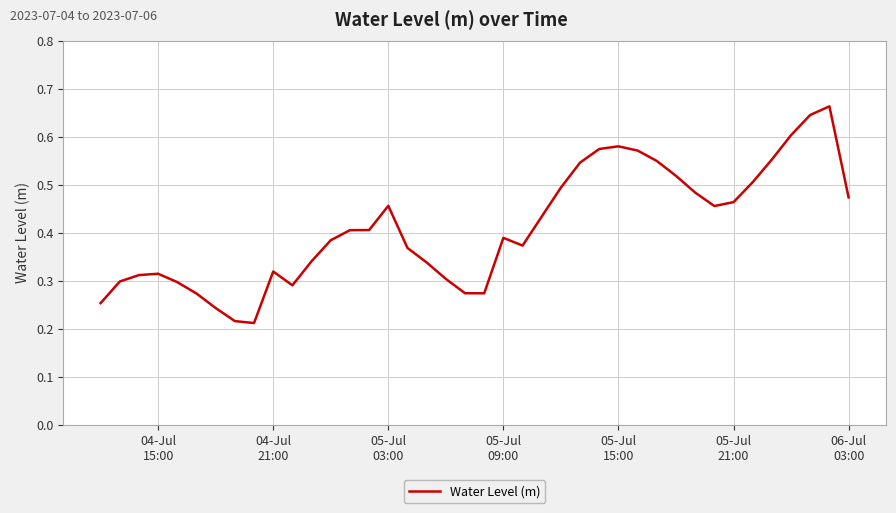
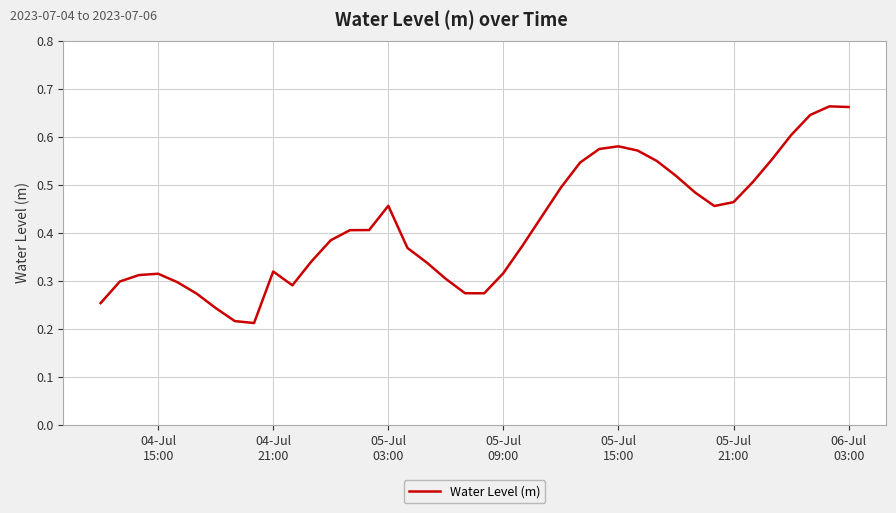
05-Jul 09:00: 0.39 -> 0.32
06-Jul 03:00: 0.47 -> 0.66
